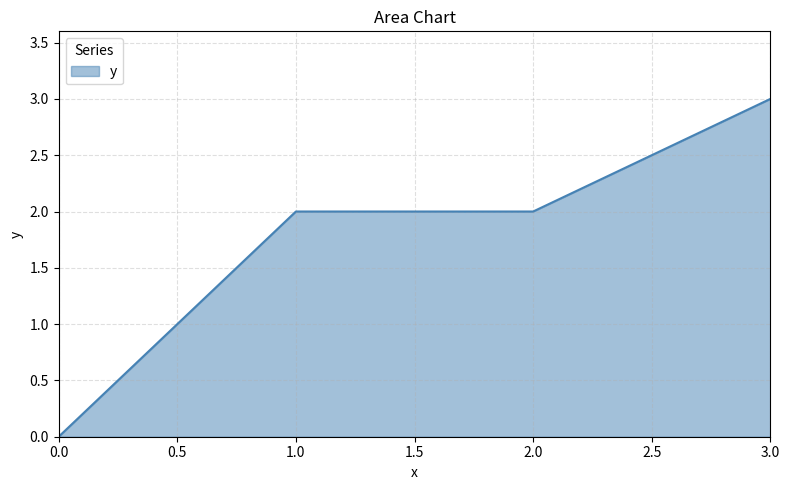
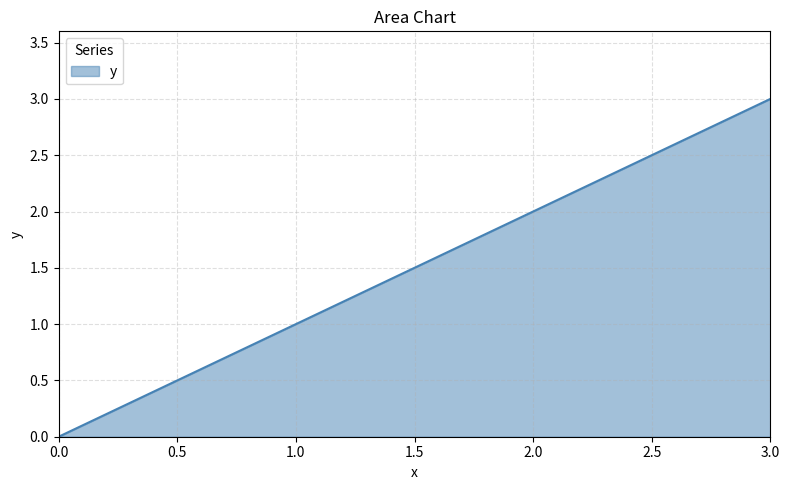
1.0: 2 -> 1
